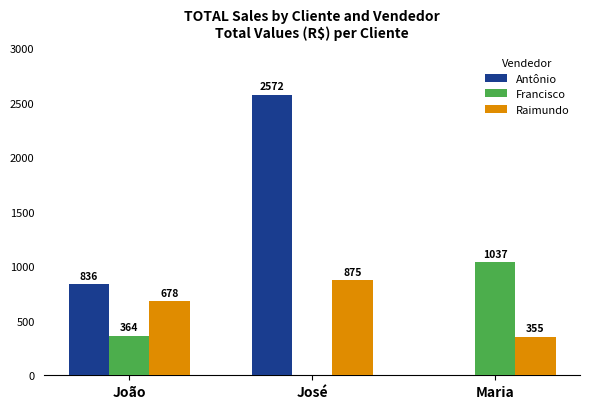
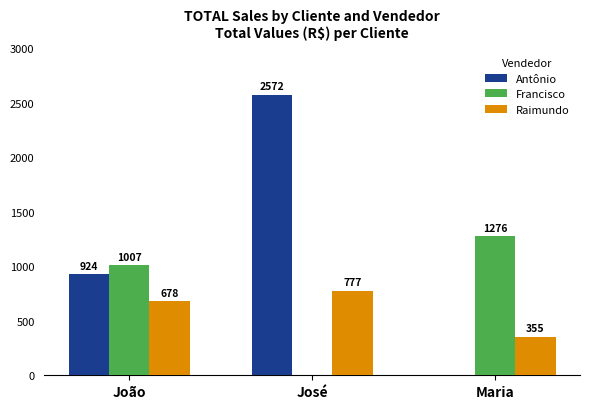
Antônio, João: 836 -> 924
Francisco, João: 364 -> 1007
Raimundo, José: 875 -> 777
Francisco, Maria: 1037 -> 1276
